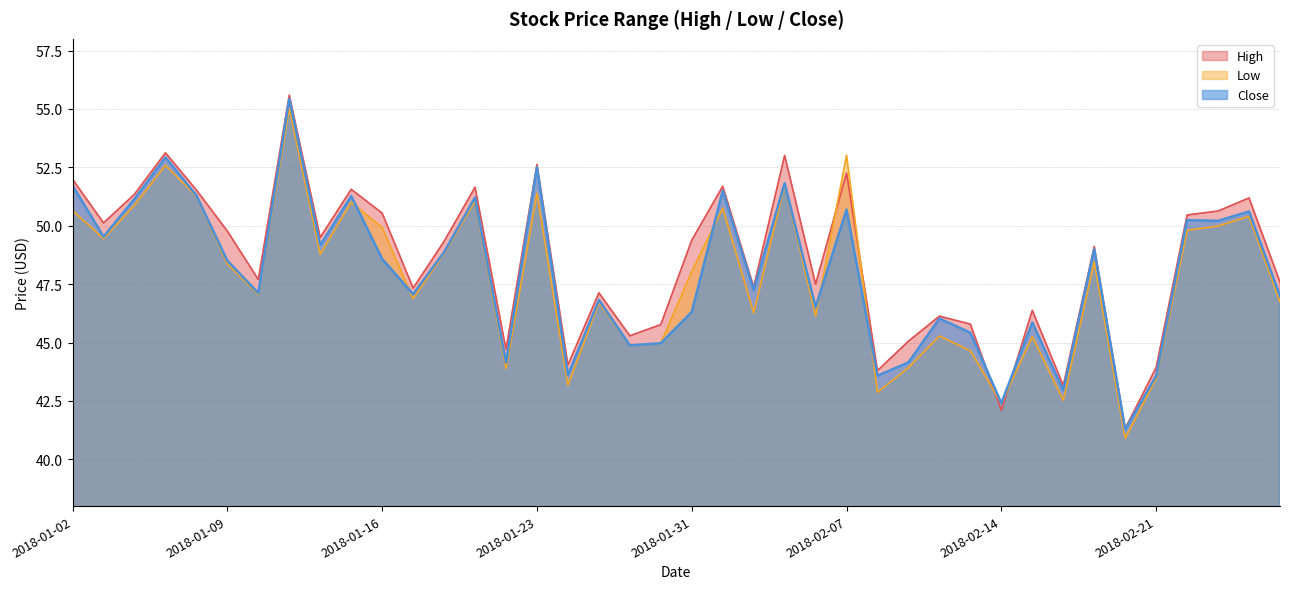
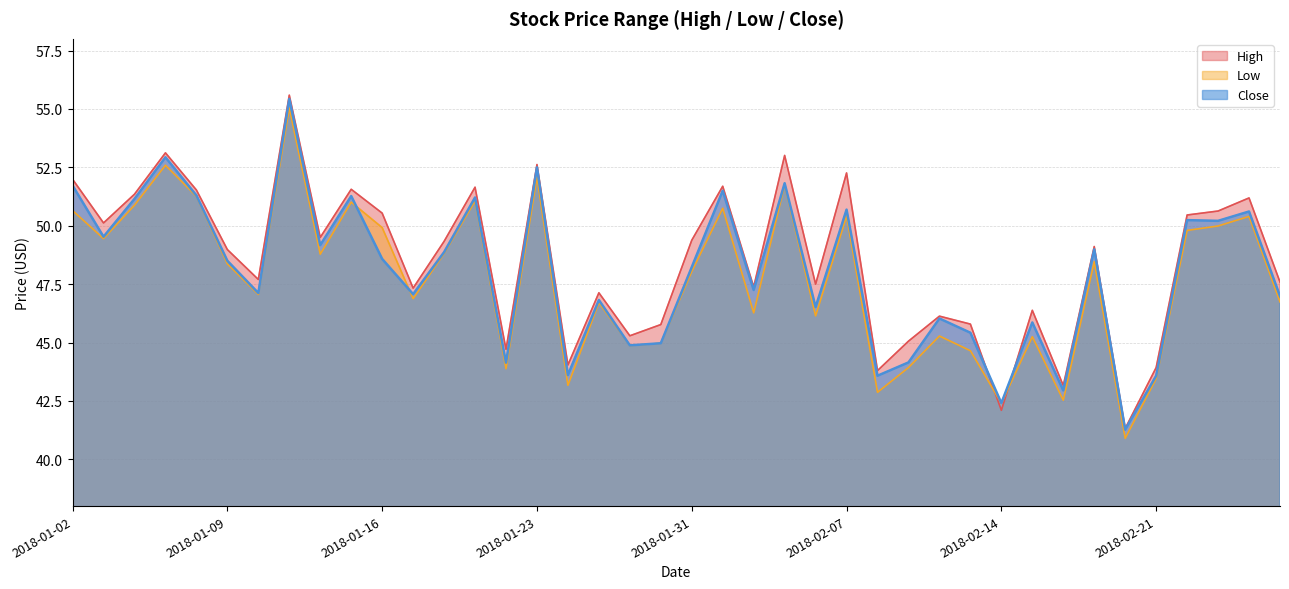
High, 2018-01-09: 49.8 -> 49.0
Low, 2018-01-23: 51.4 -> 52.1
Close, 2018-01-31: 46.3 -> 48.2
Low, 2018-02-07: 53.0 -> 50.4
